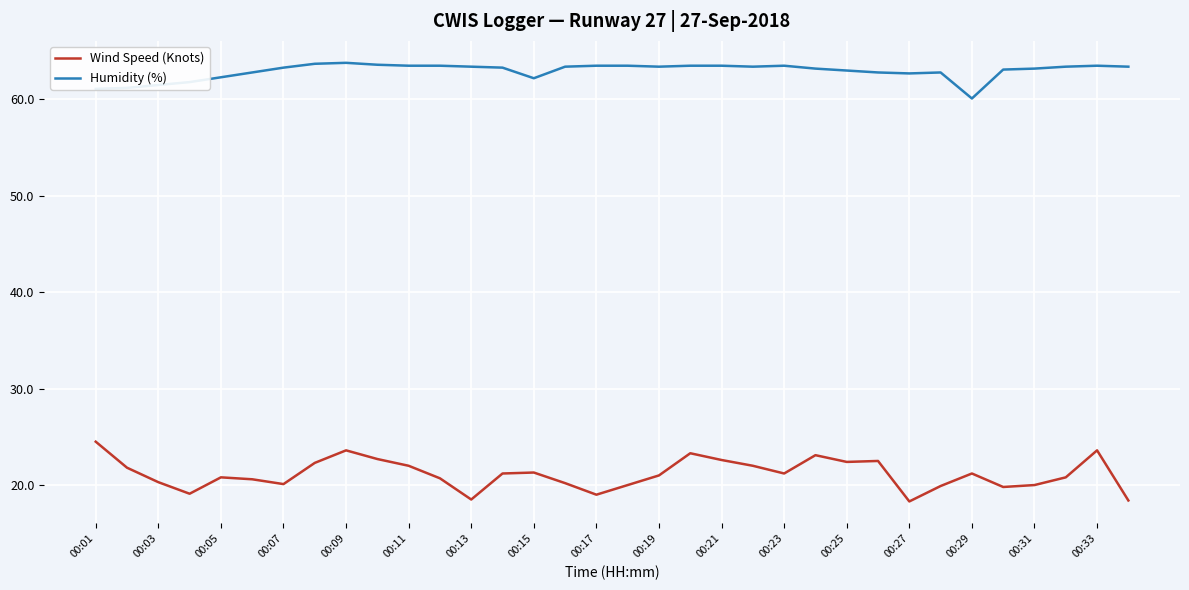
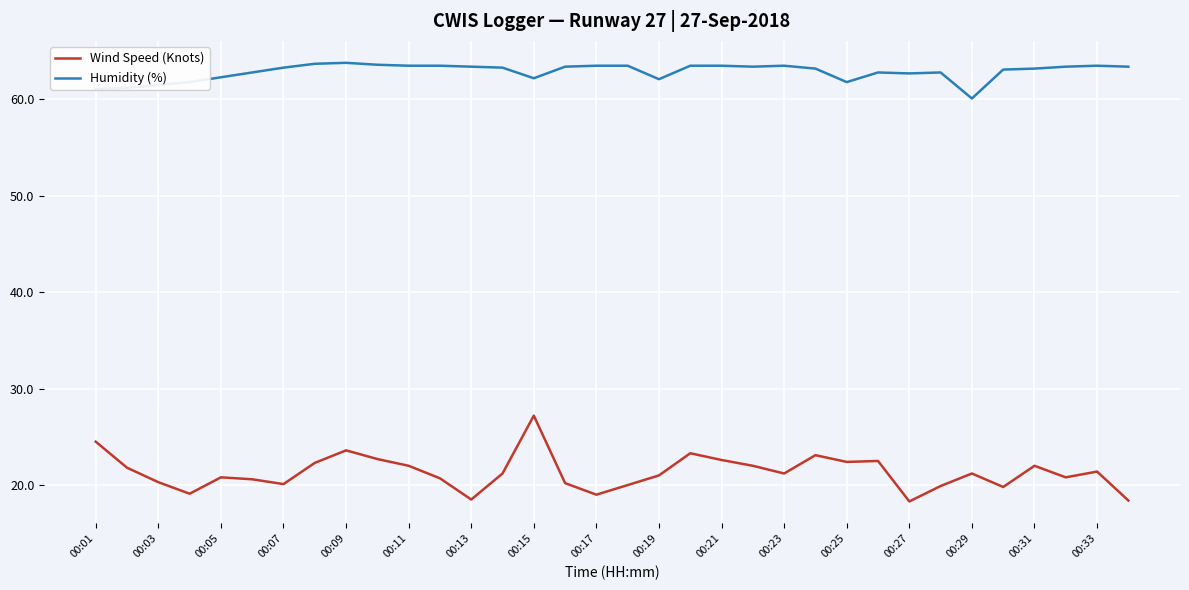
Wind Speed (Knots), 00:15: 21 -> 27
Humidity (%), 00:19: 63 -> 62
Humidity (%), 00:25: 63 -> 62
Wind Speed (Knots), 00:31: 20 -> 22
Wind Speed (Knots), 00:33: 24 -> 21
